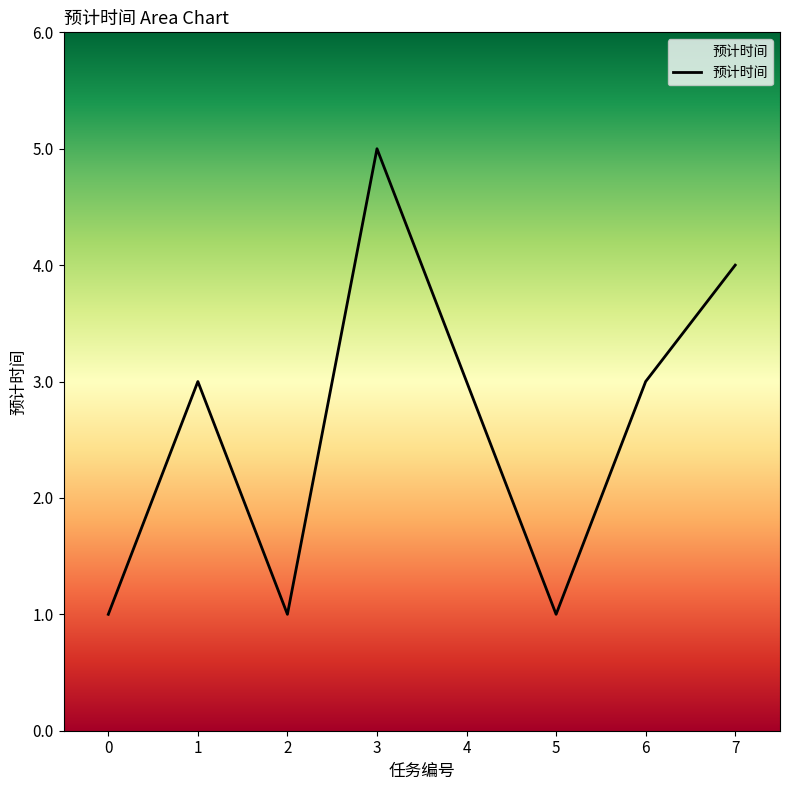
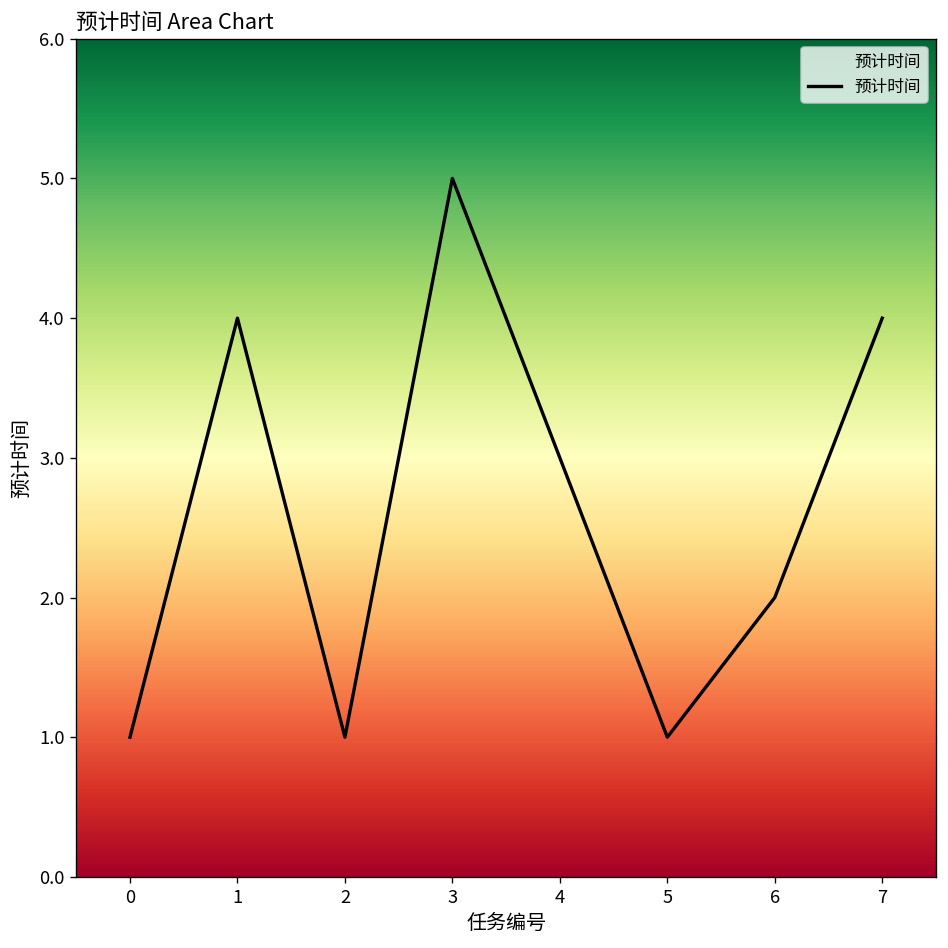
1: 3 -> 4
6: 3 -> 2
